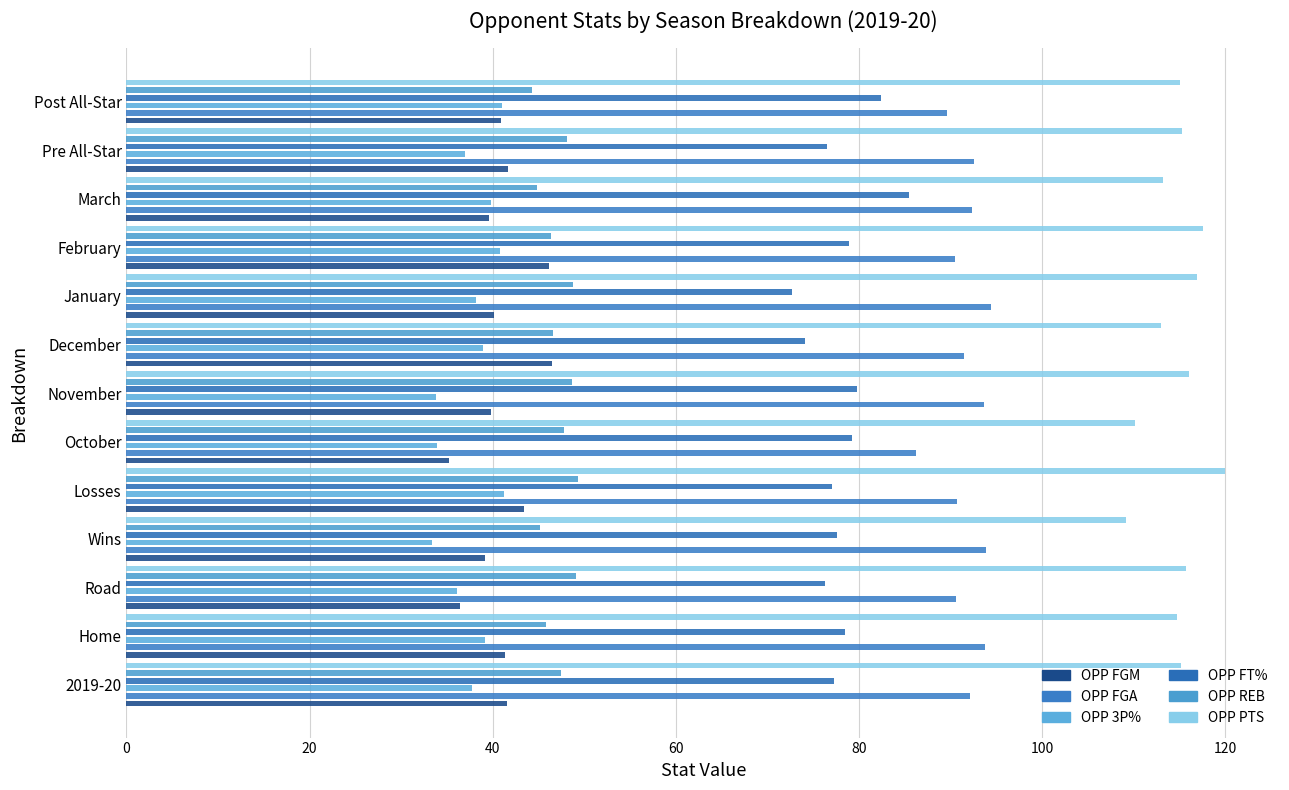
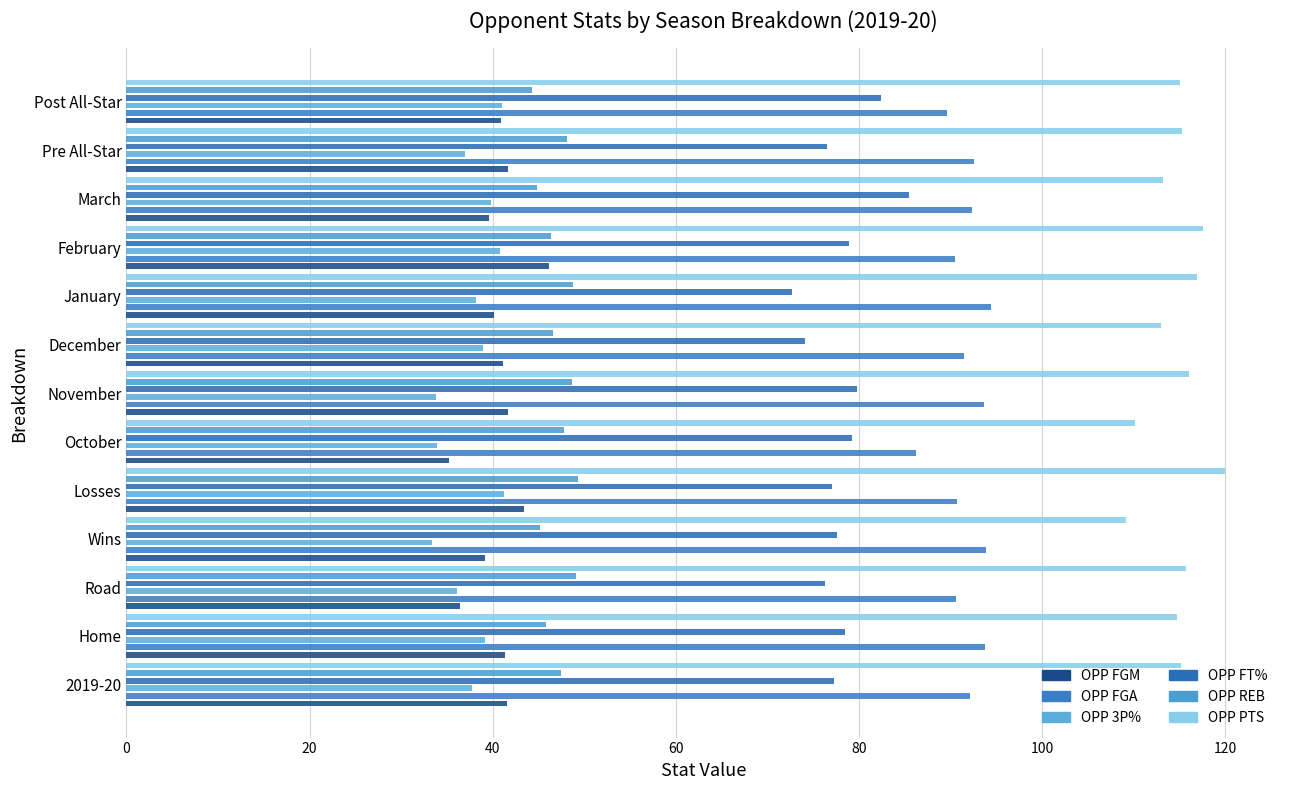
OPP FGM, December: 47 -> 41
OPP FGM, November: 40 -> 42
